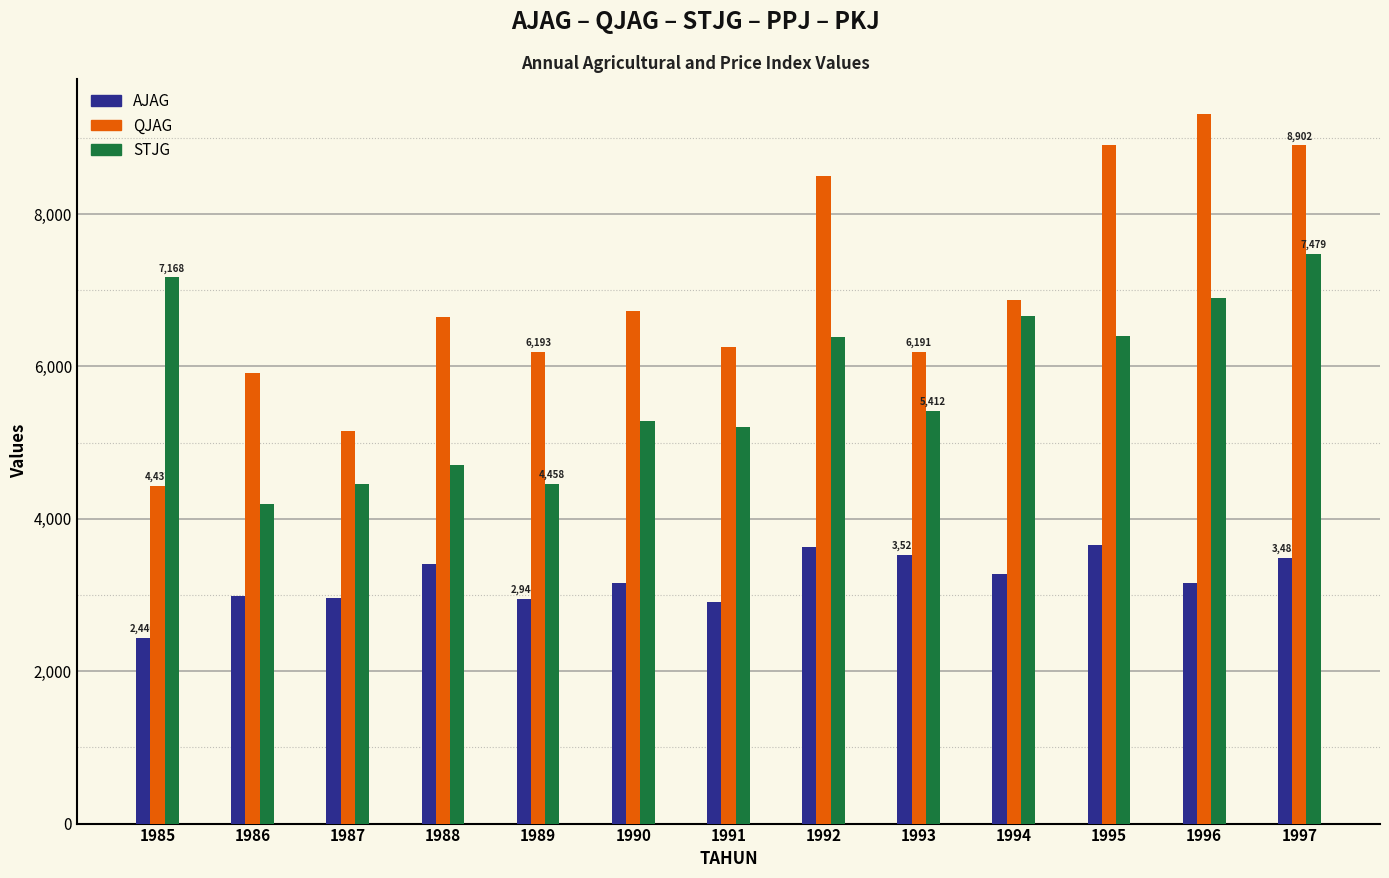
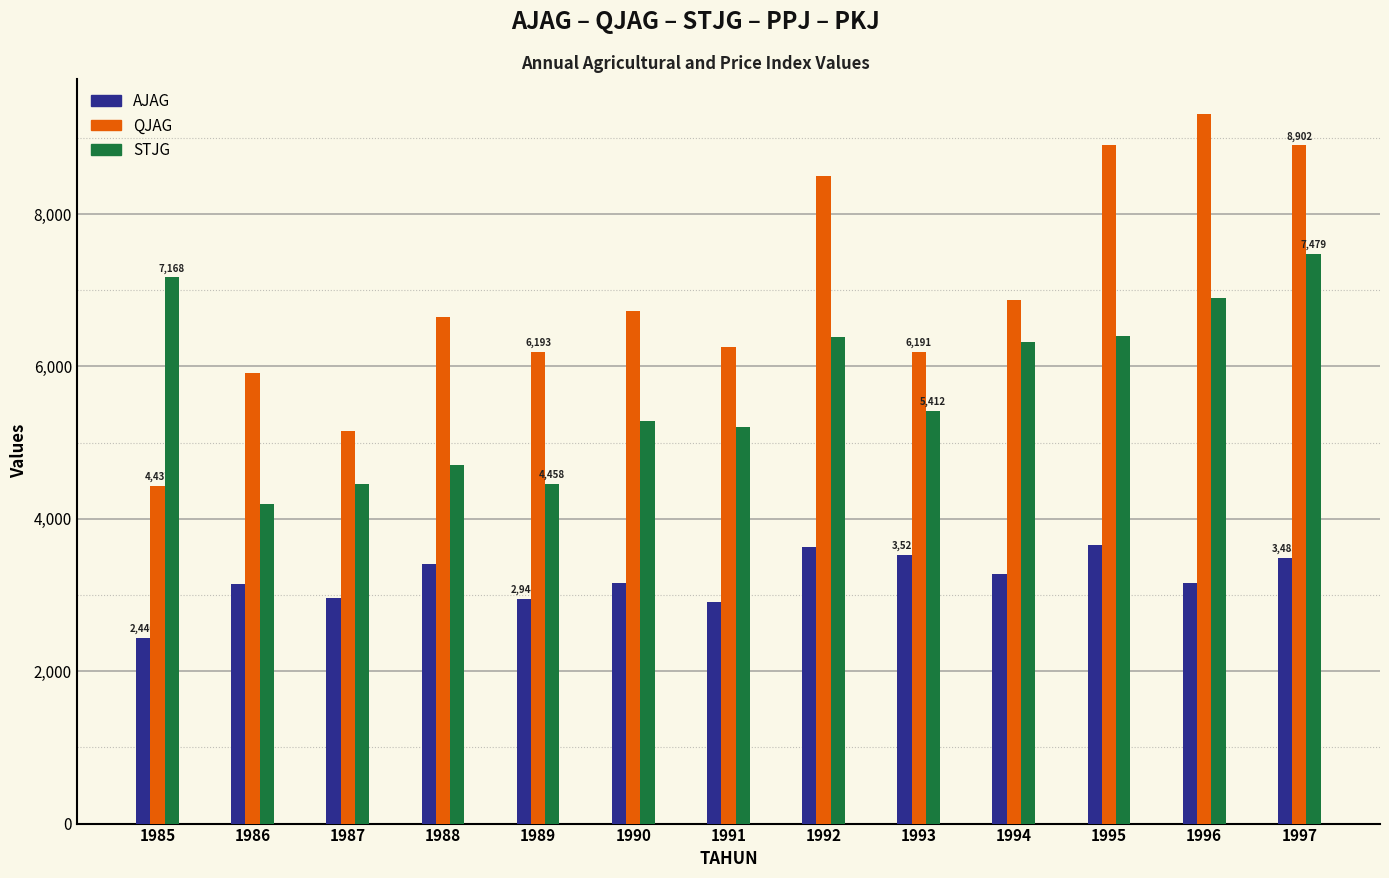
AJAG, 1986: 3,000 -> 3,100
STJG, 1994: 6,700 -> 6,300
